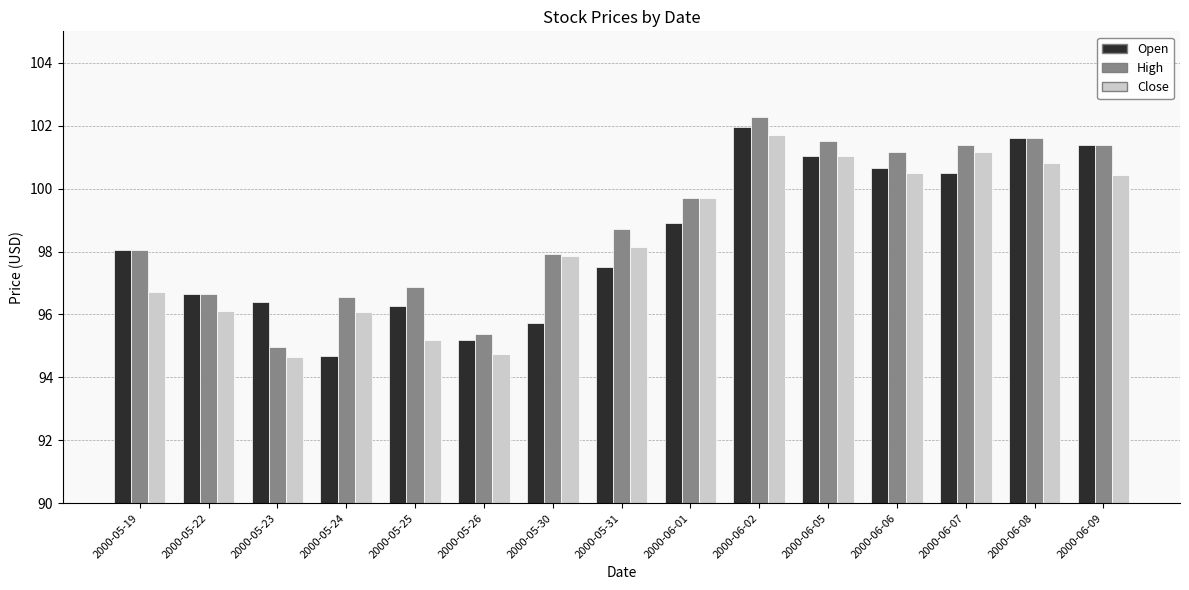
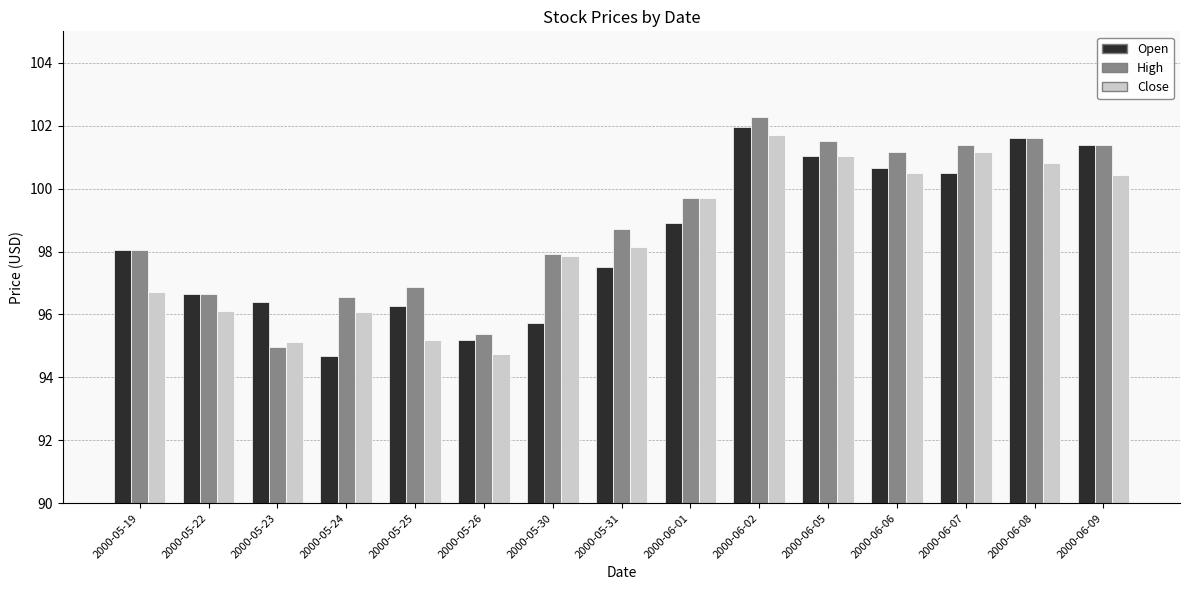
Close, 2000-05-23: 94.6 -> 95.1
